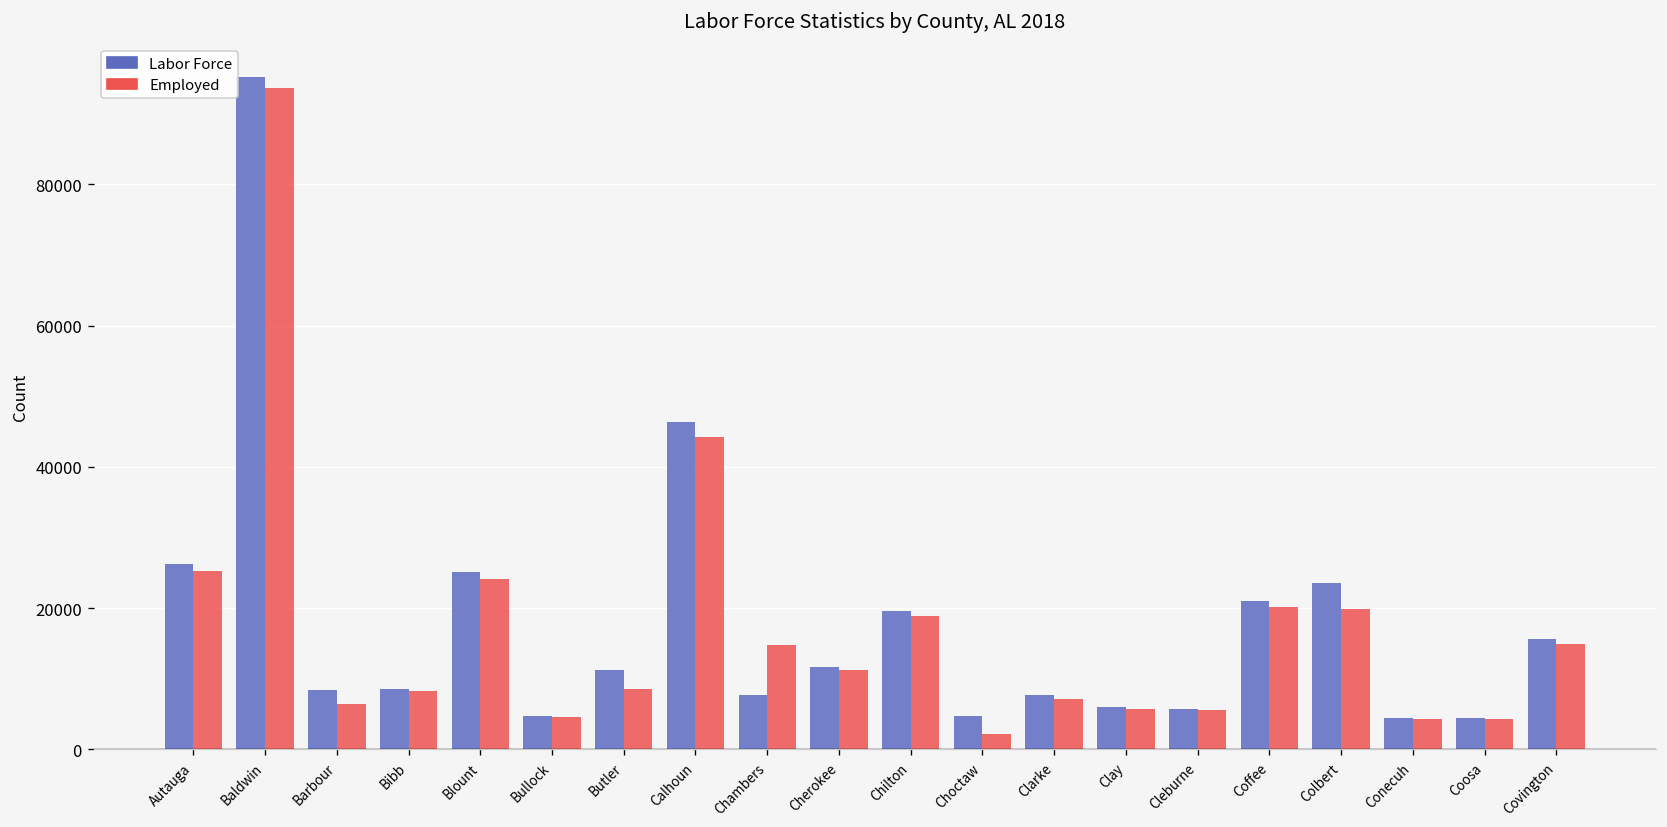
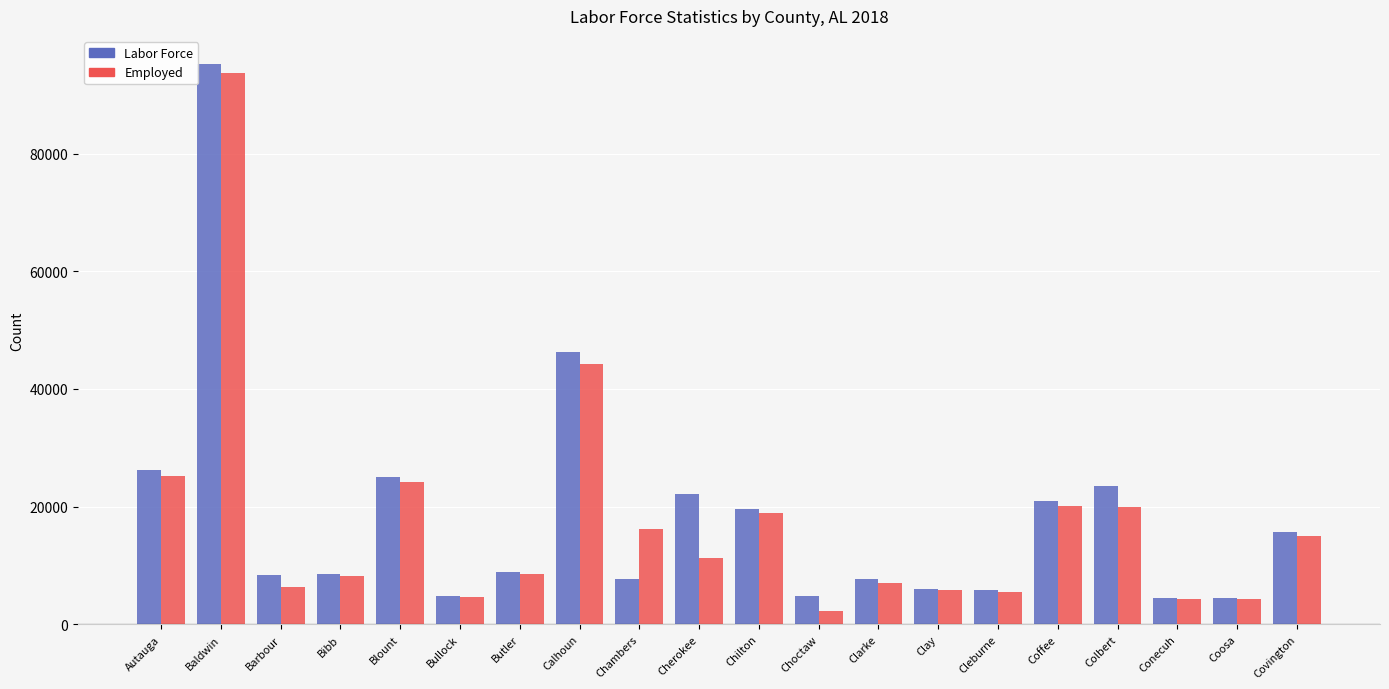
Labor Force, Butler: 11000 -> 9000
Employed, Chambers: 15000 -> 16000
Labor Force, Cherokee: 12000 -> 22000
